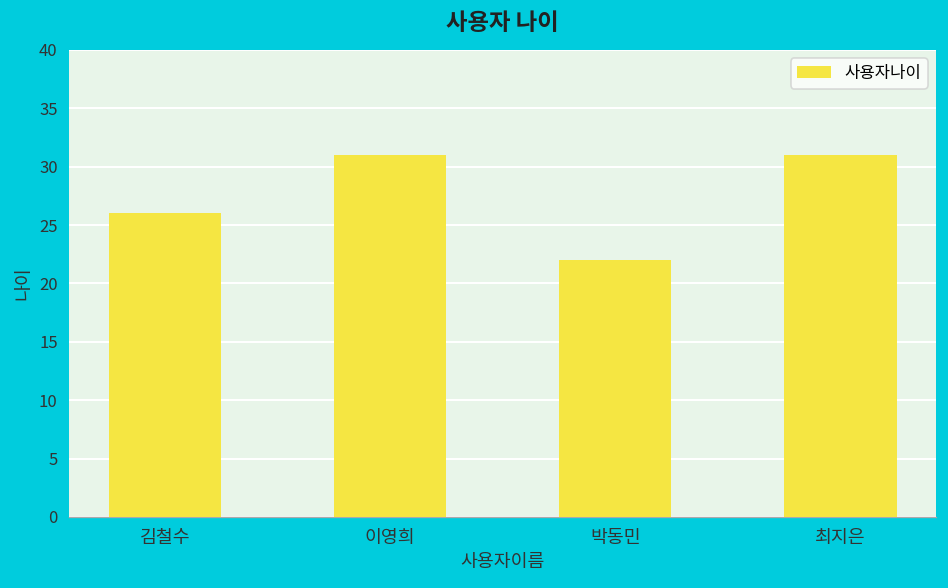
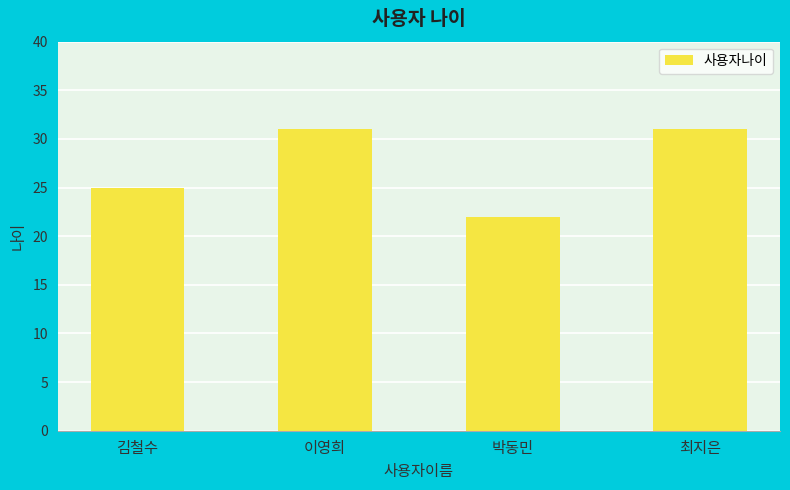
김철수: 26 -> 25
